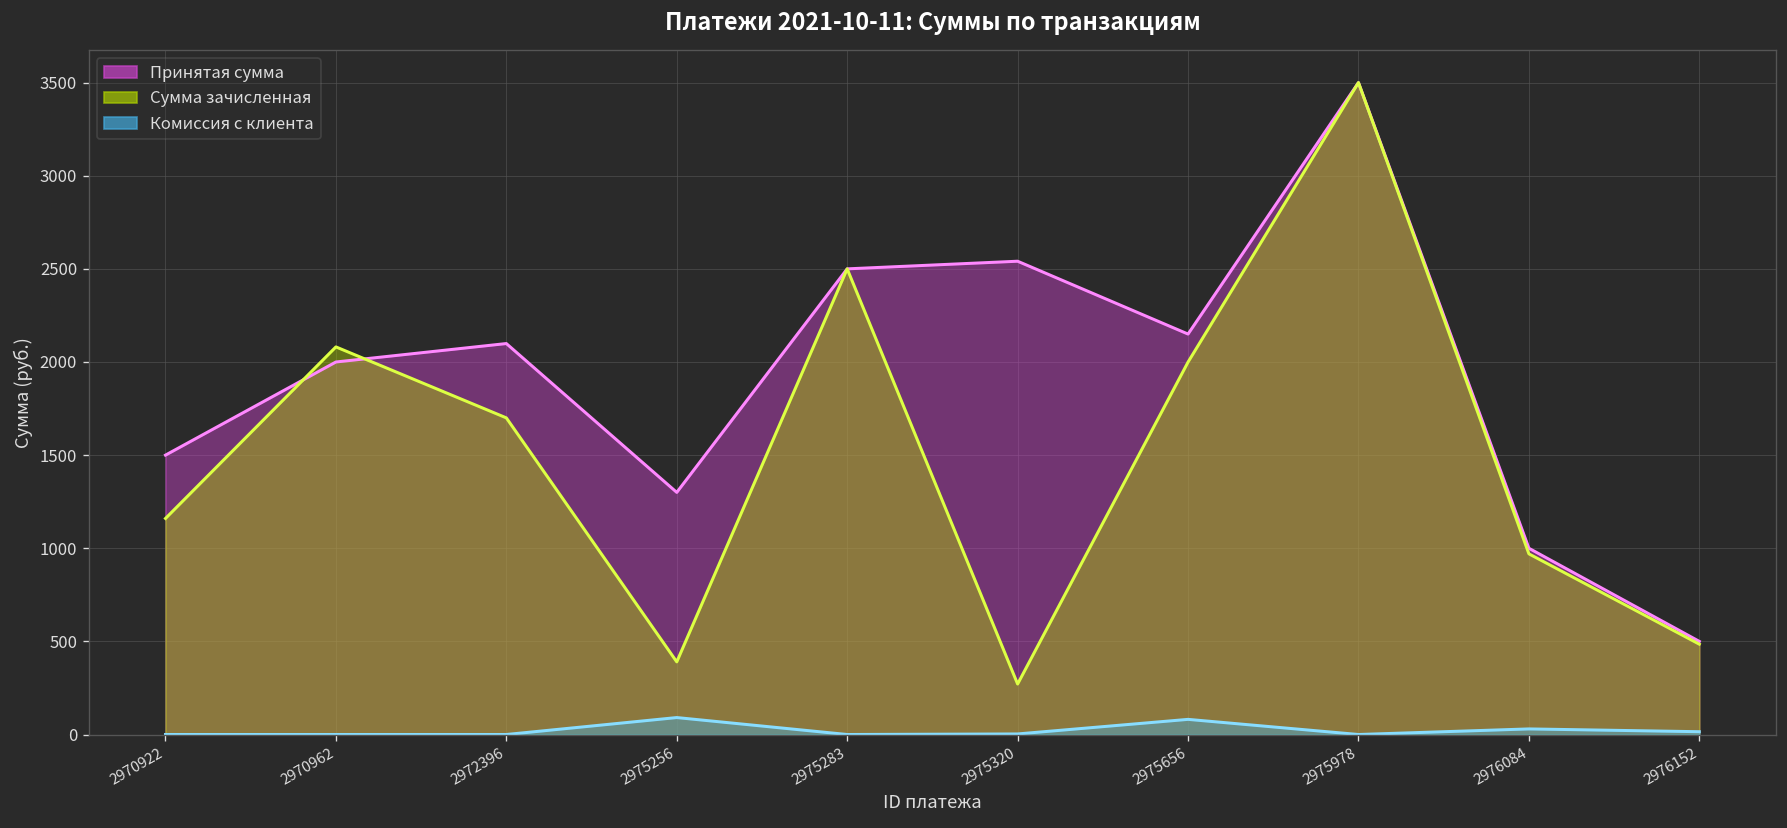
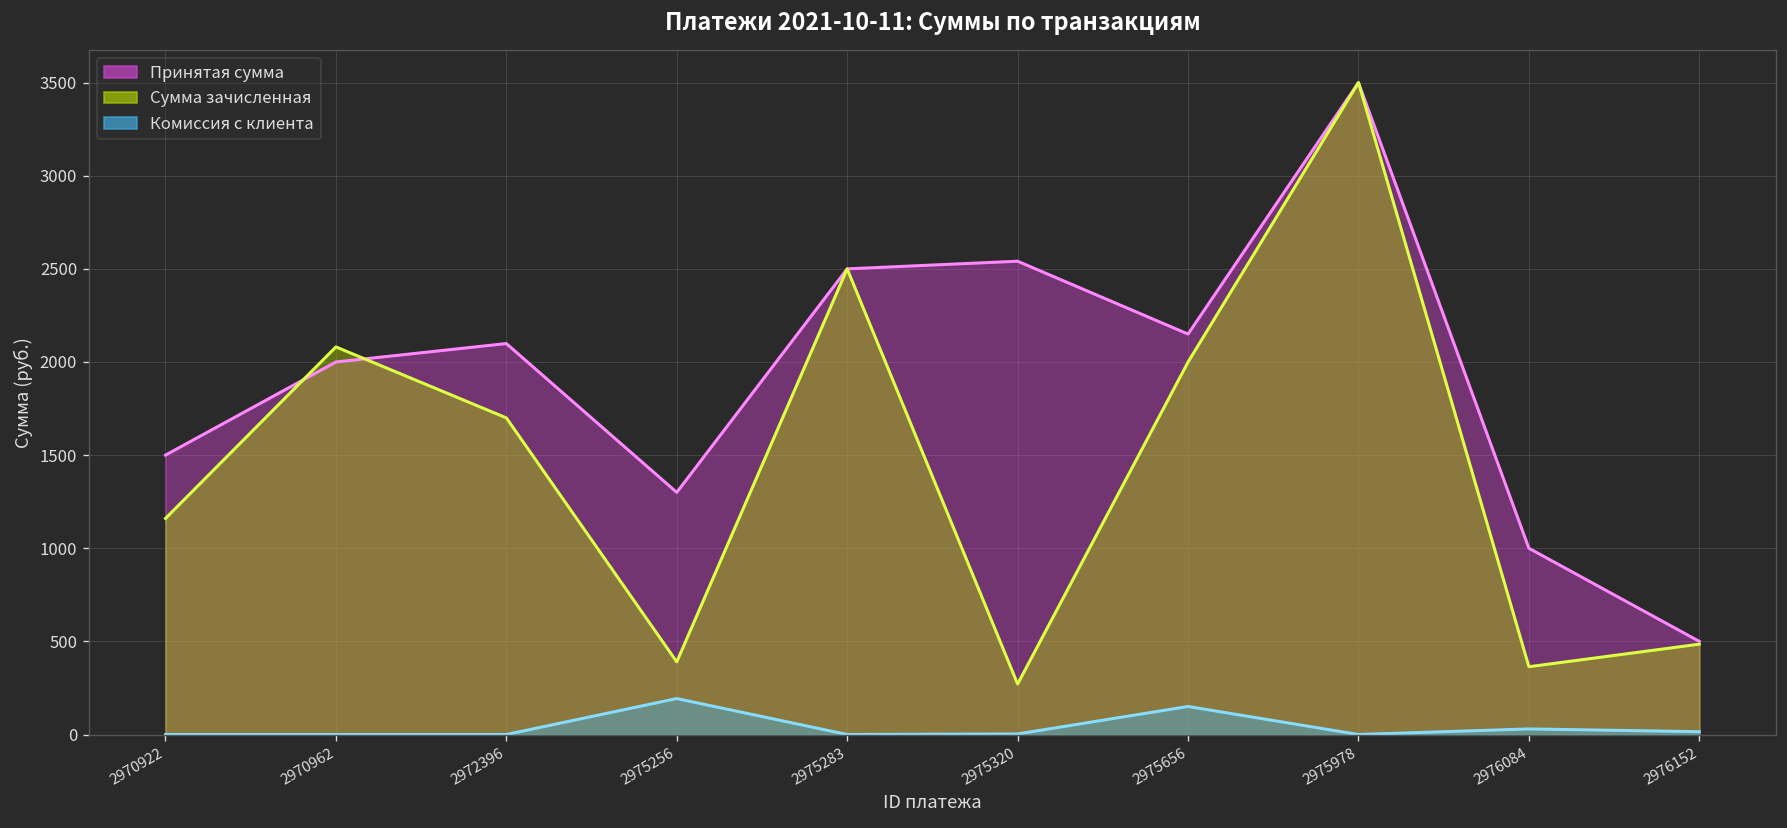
Комиссия с клиента, 2975256: 90 -> 190
Комиссия с клиента, 2975656: 80 -> 150
Сумма зачисленная, 2976084: 970 -> 360
